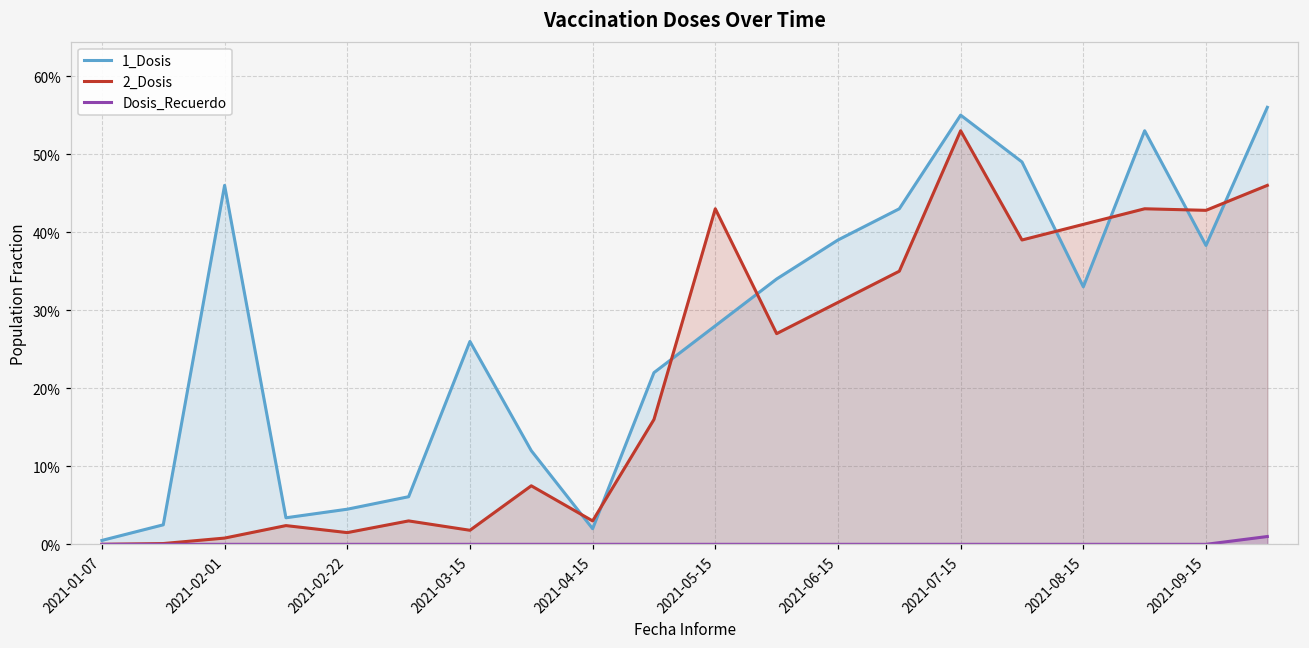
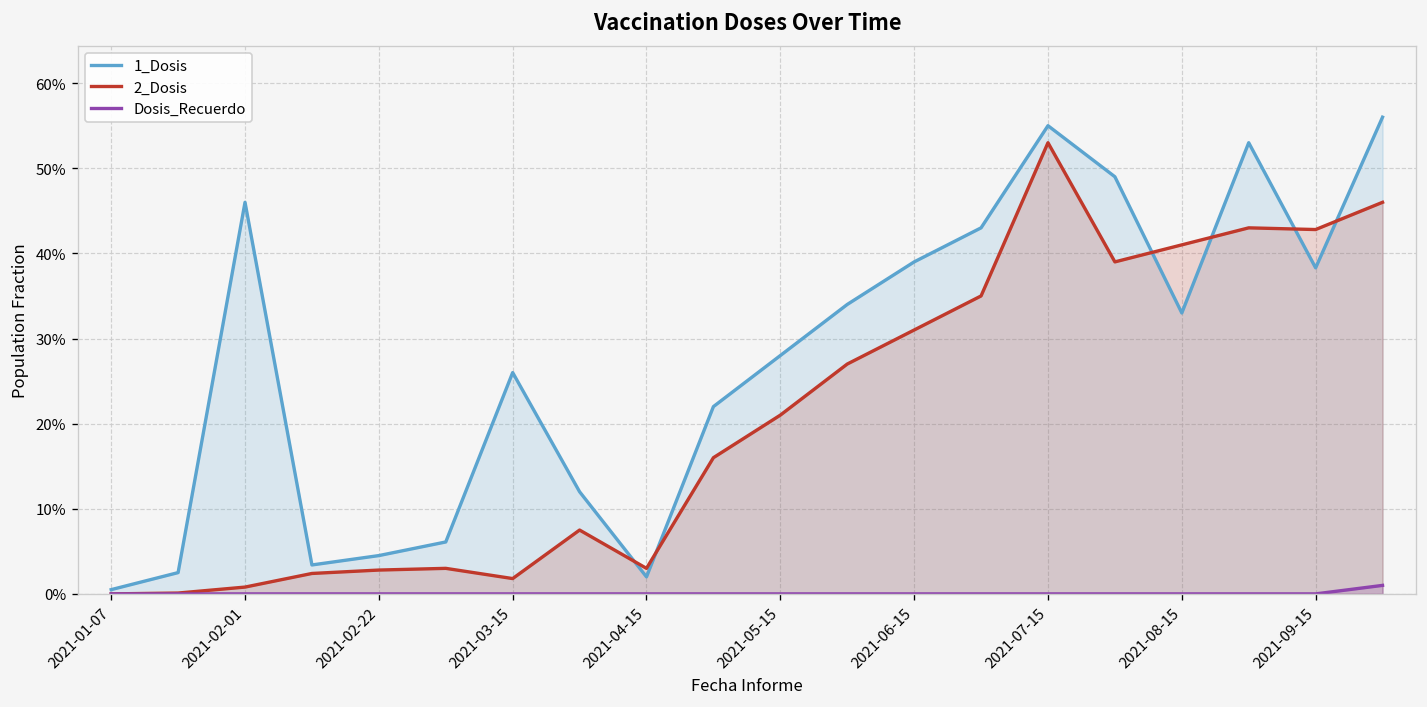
2_Dosis, 2021-02-22: 2% -> 3%
2_Dosis, 2021-05-15: 43% -> 21%
